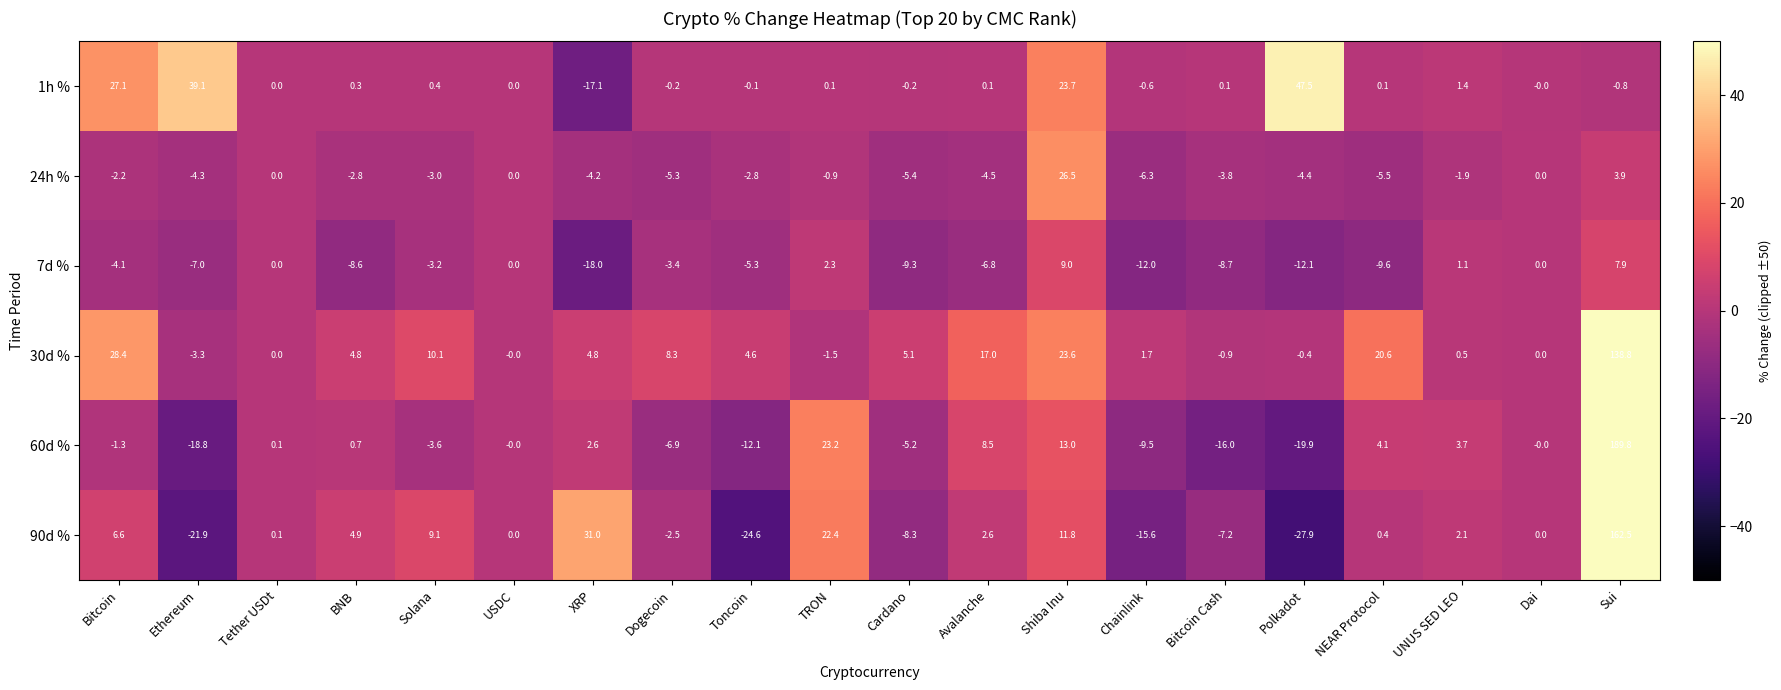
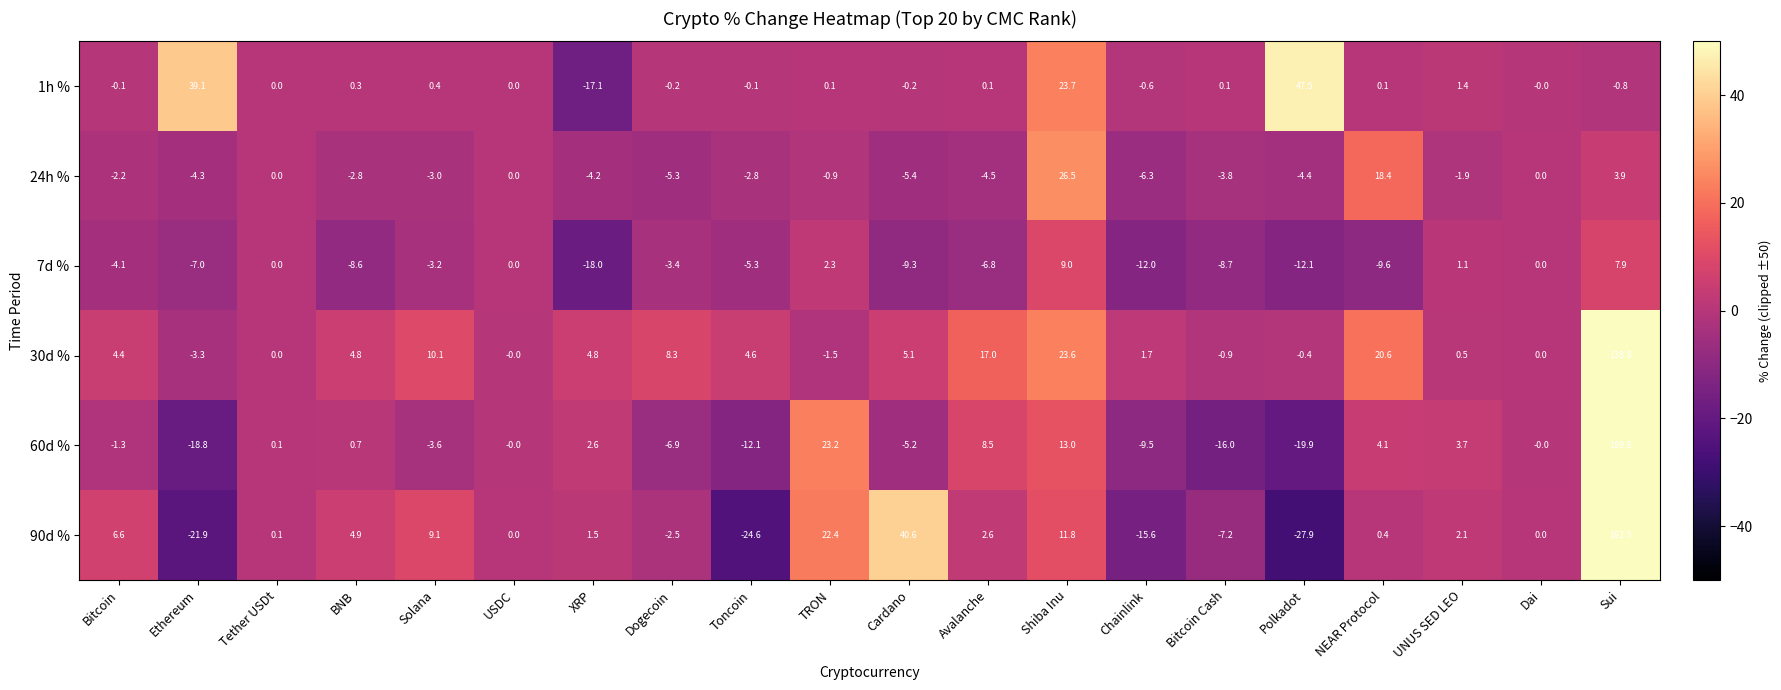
1h %, Bitcoin: 27.1 -> -0.1
24h %, NEAR Protocol: -5.5 -> 18.4
30d %, Bitcoin: 28.4 -> 4.4
90d %, XRP: 31.0 -> 1.5
90d %, Cardano: -8.3 -> 40.6
